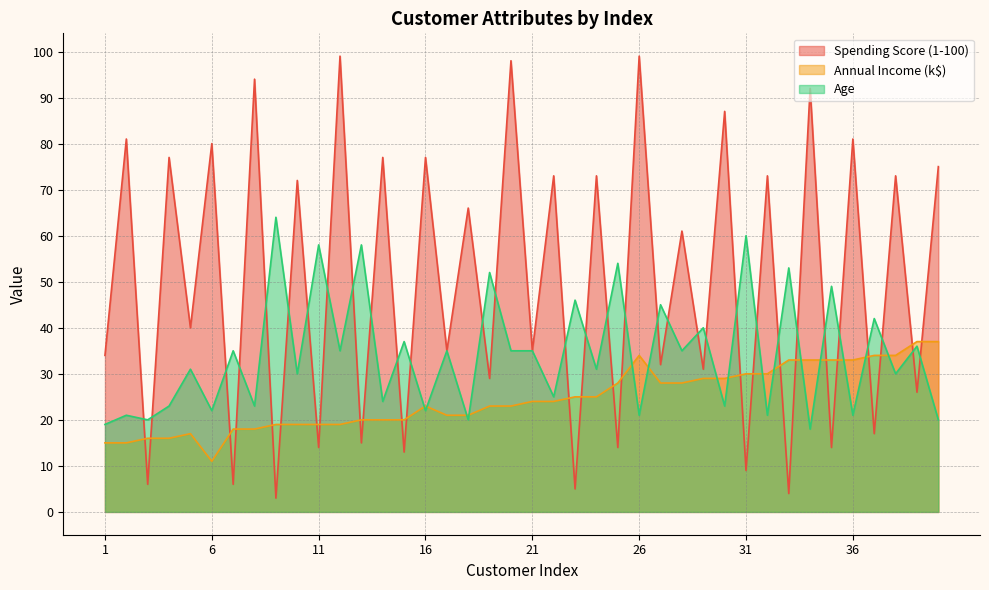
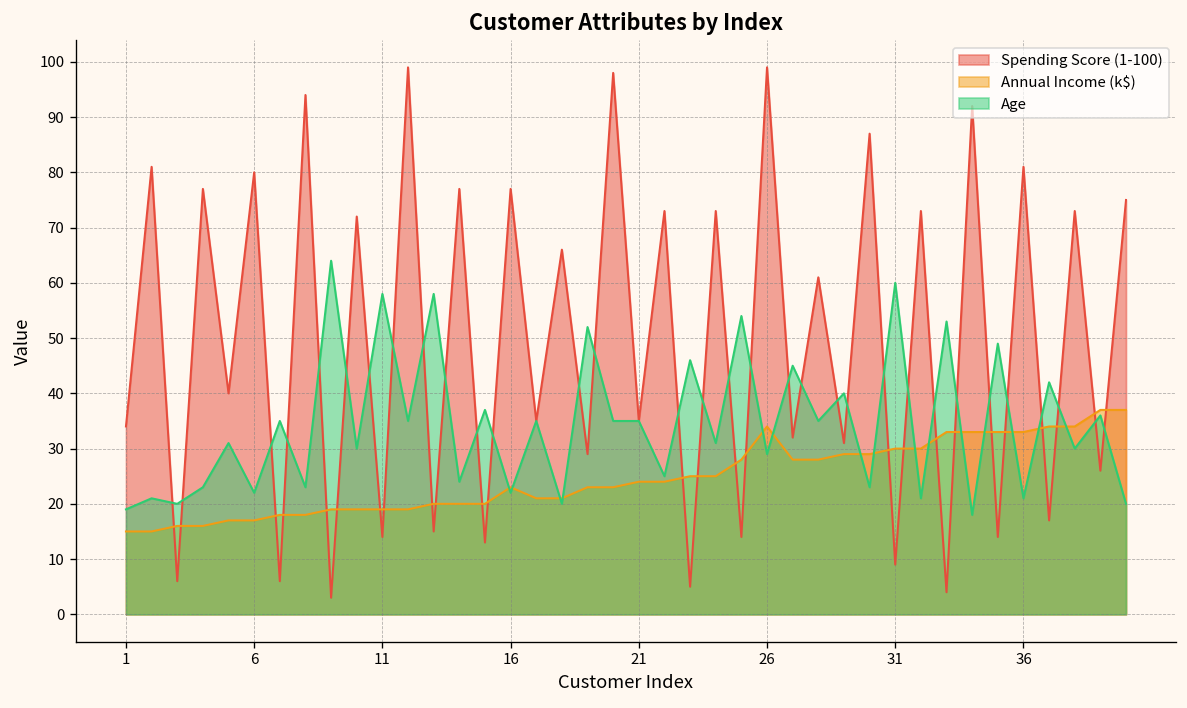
Annual Income (k$), 6: 11 -> 17
Age, 26: 21 -> 29
